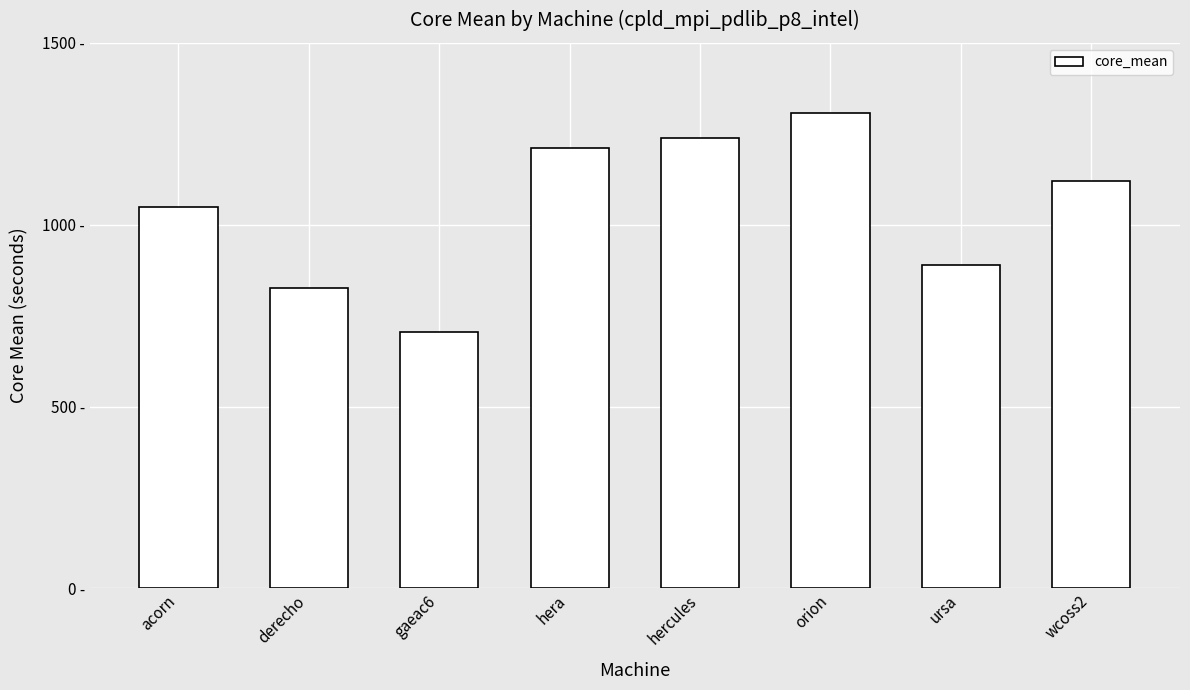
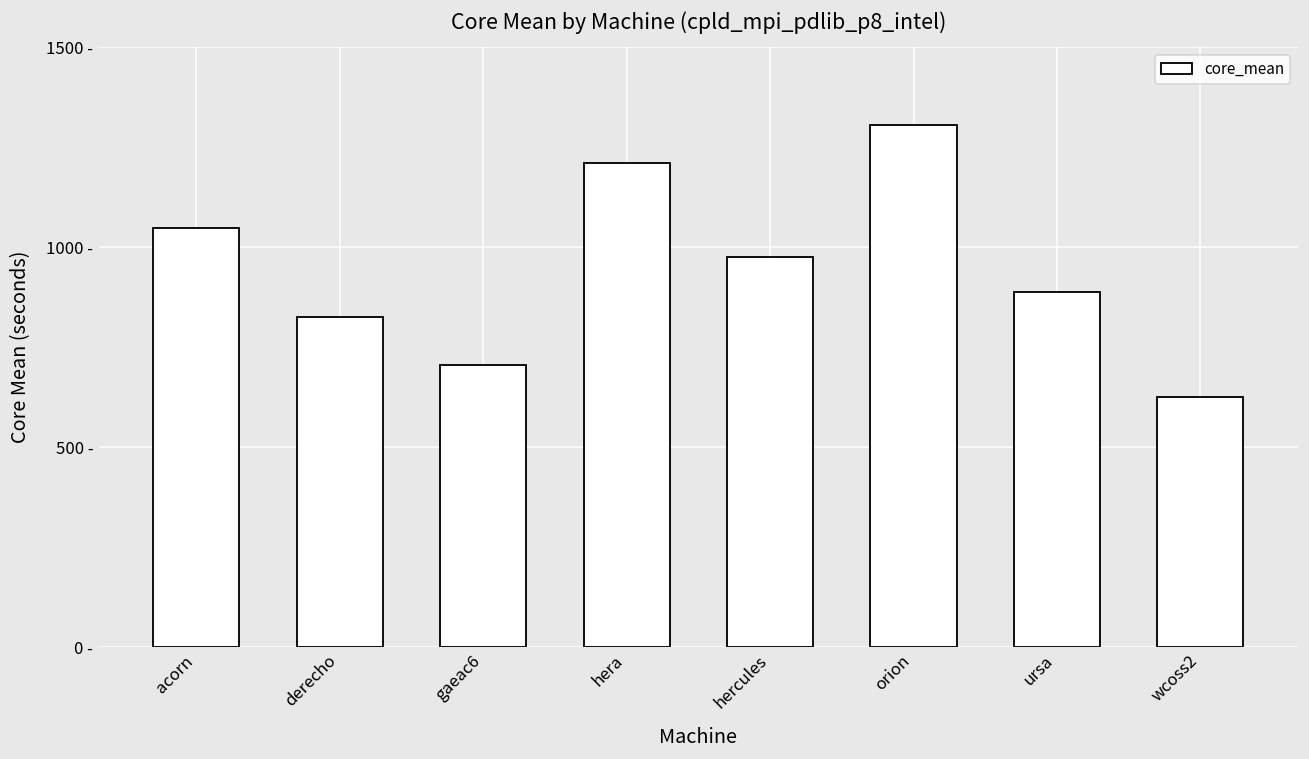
hercules: 1240 - -> 980 -
wcoss2: 1120 - -> 630 -
